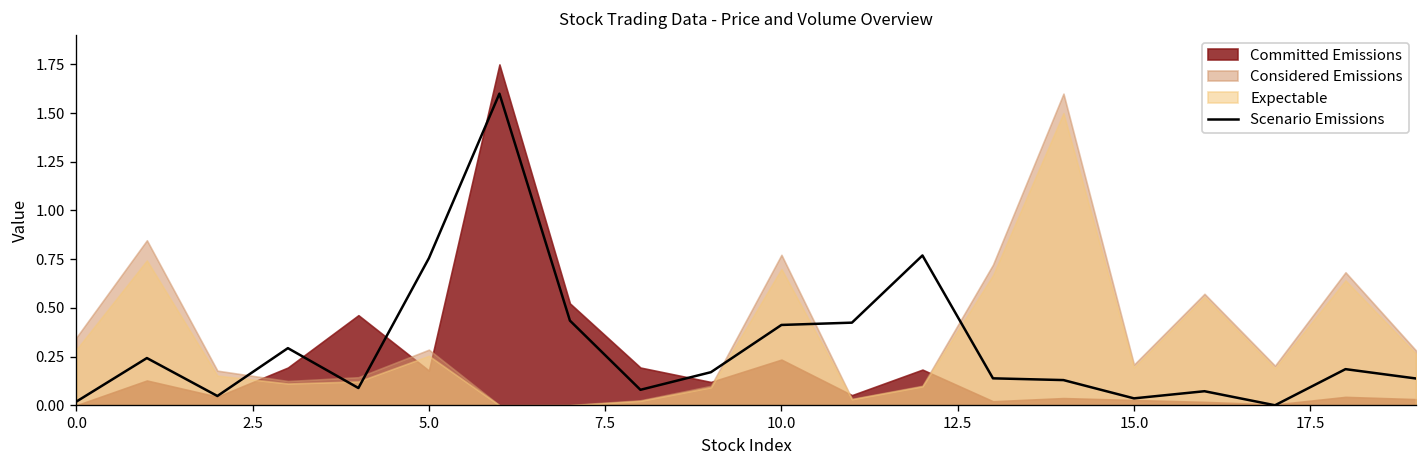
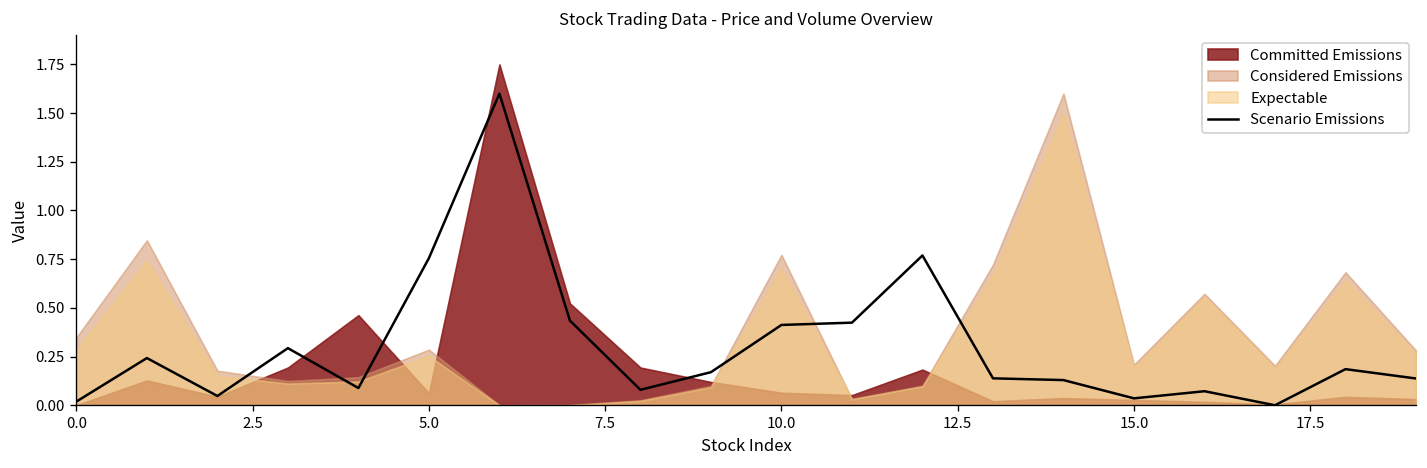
Committed Emissions, 5.0: 0.18 -> 0.06
Committed Emissions, 10.0: 0.23 -> 0.06
